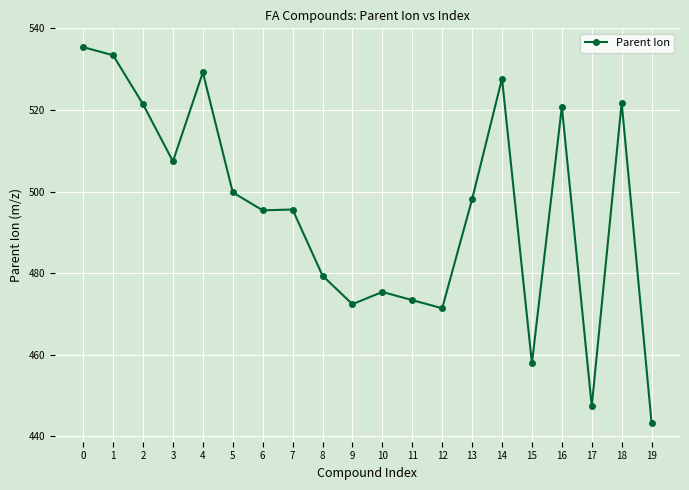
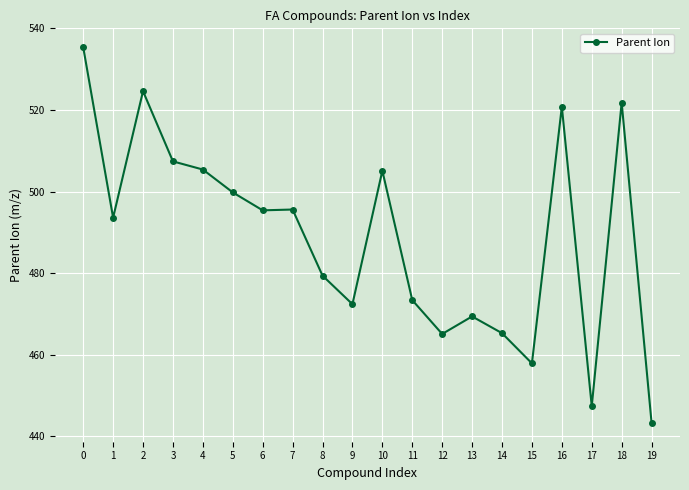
1: 533 -> 494
2: 521 -> 525
4: 529 -> 505
10: 475 -> 505
12: 471 -> 465
13: 498 -> 469
14: 528 -> 465
